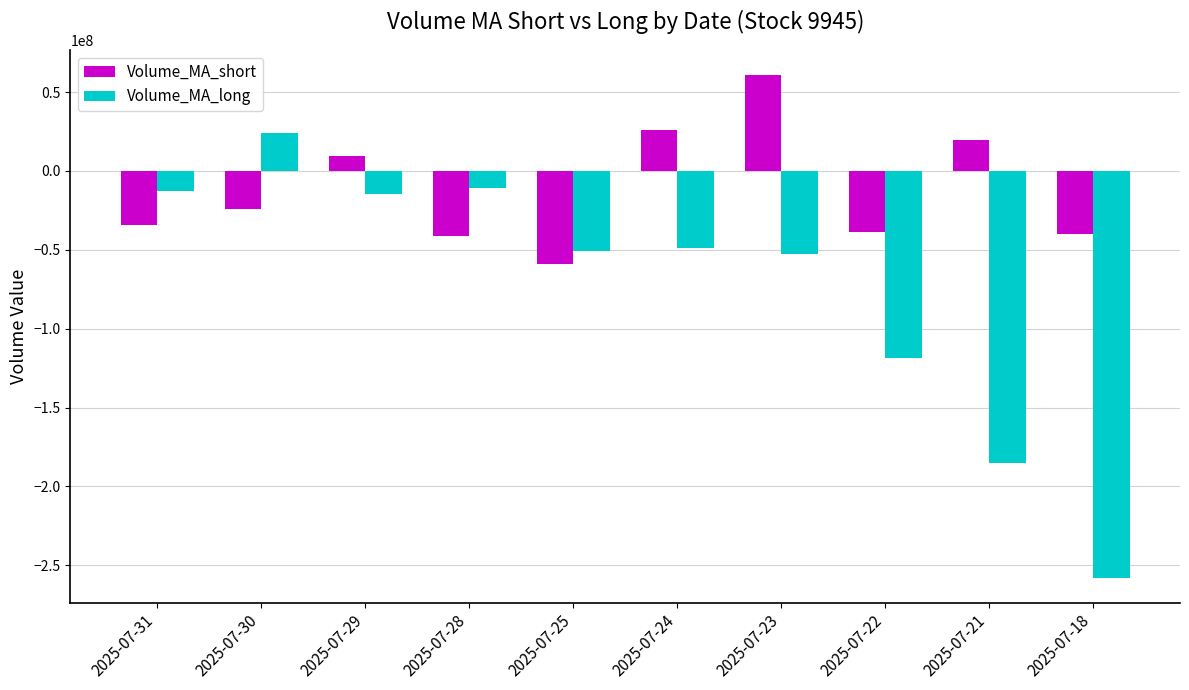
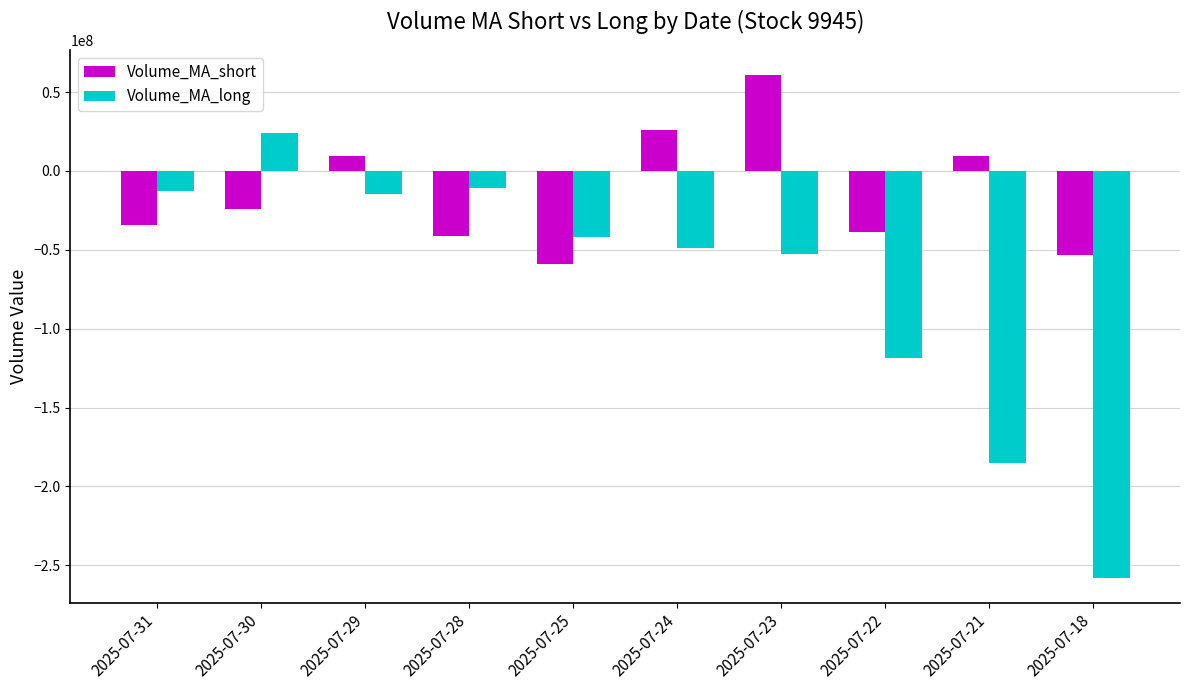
Volume_MA_long, 2025-07-25: -50000000 -> -42000000
Volume_MA_short, 2025-07-21: 20000000 -> 9000000
Volume_MA_short, 2025-07-18: -40000000 -> -54000000
